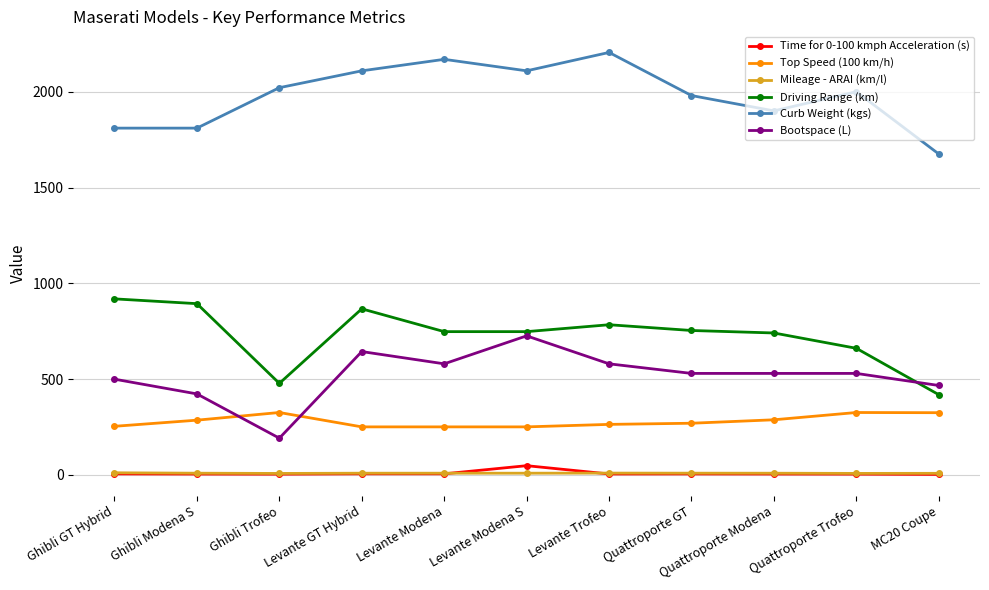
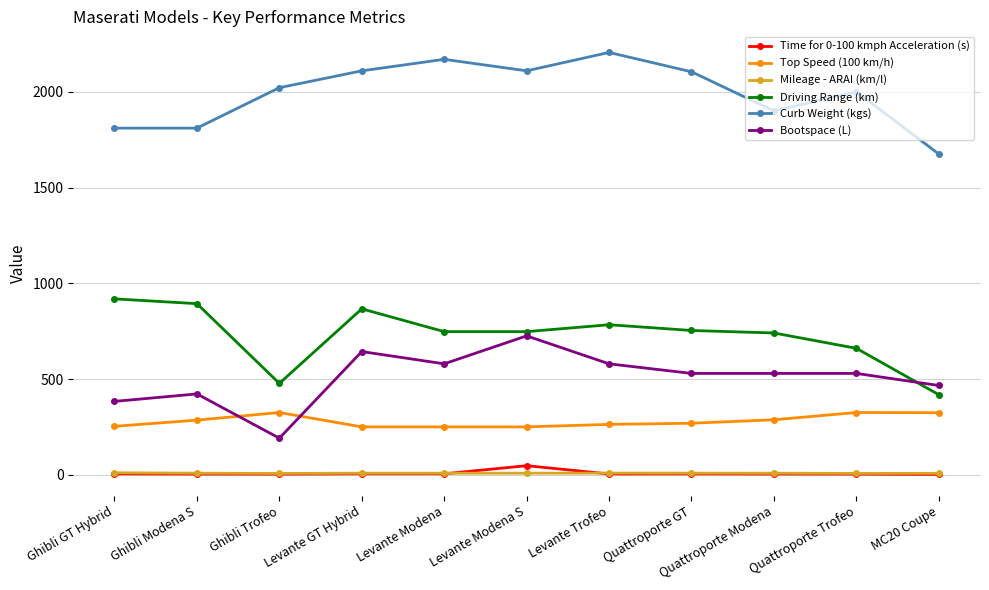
Bootspace (L), Ghibli GT Hybrid: 500 -> 380
Curb Weight (kgs), Quattroporte GT: 1980 -> 2100
